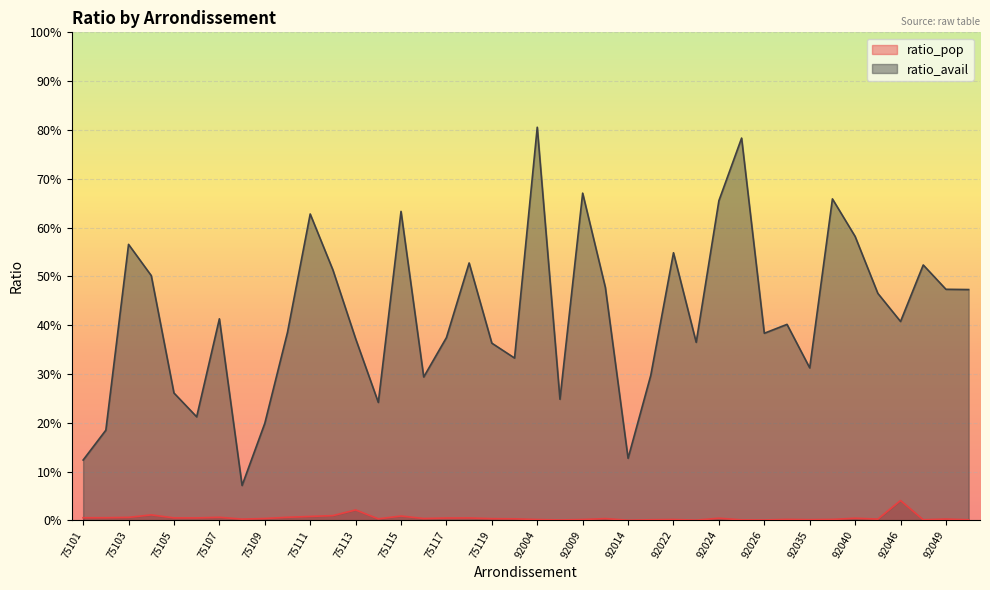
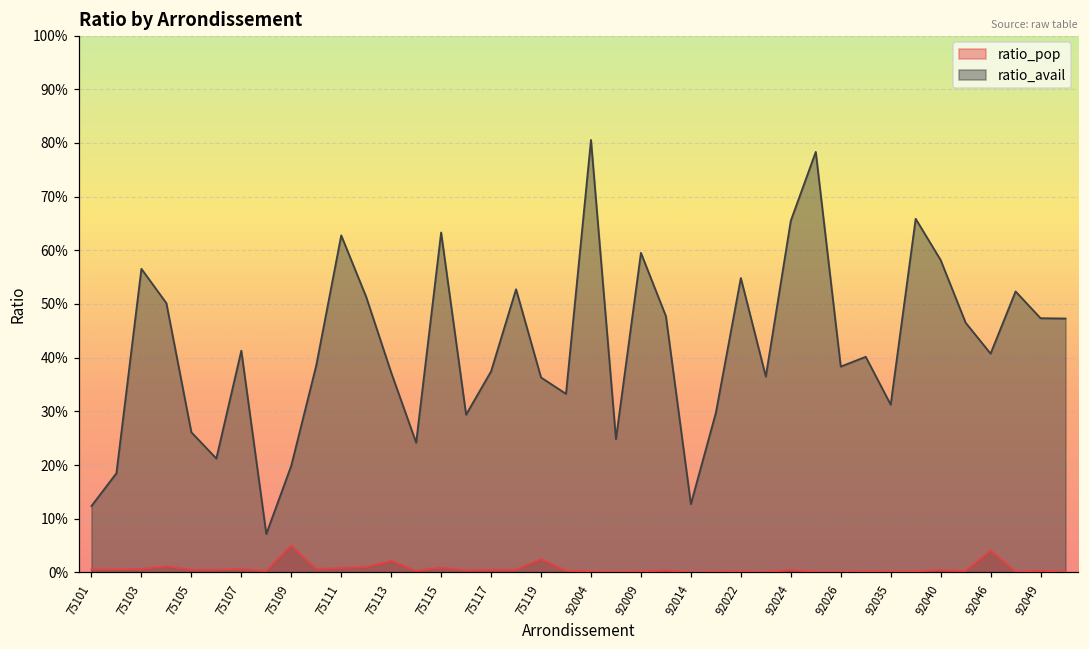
ratio_pop, 75109: 0% -> 5%
ratio_pop, 75119: 0% -> 2%
ratio_avail, 92009: 67% -> 60%
